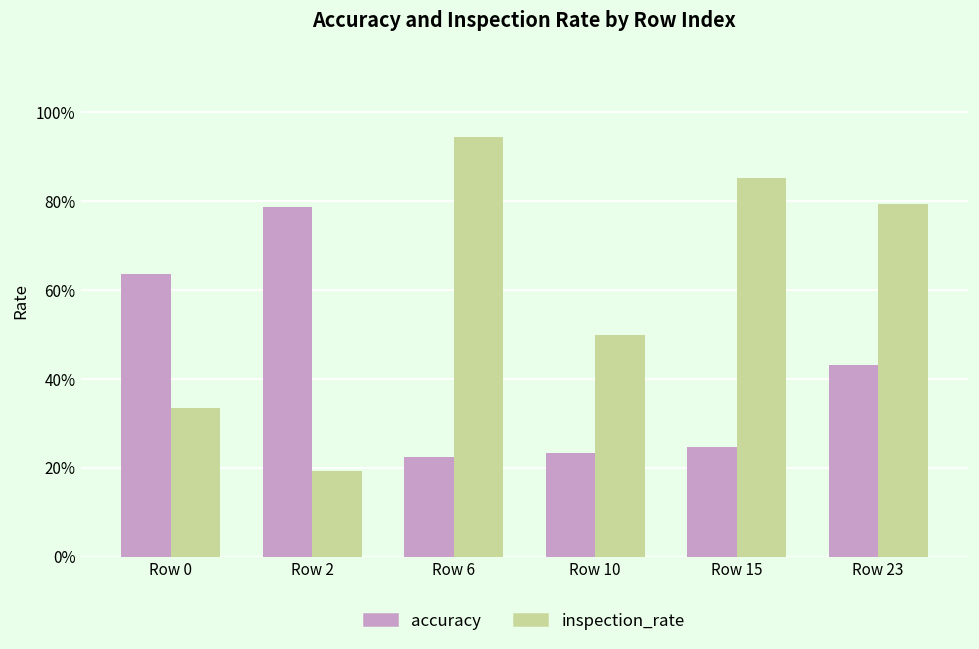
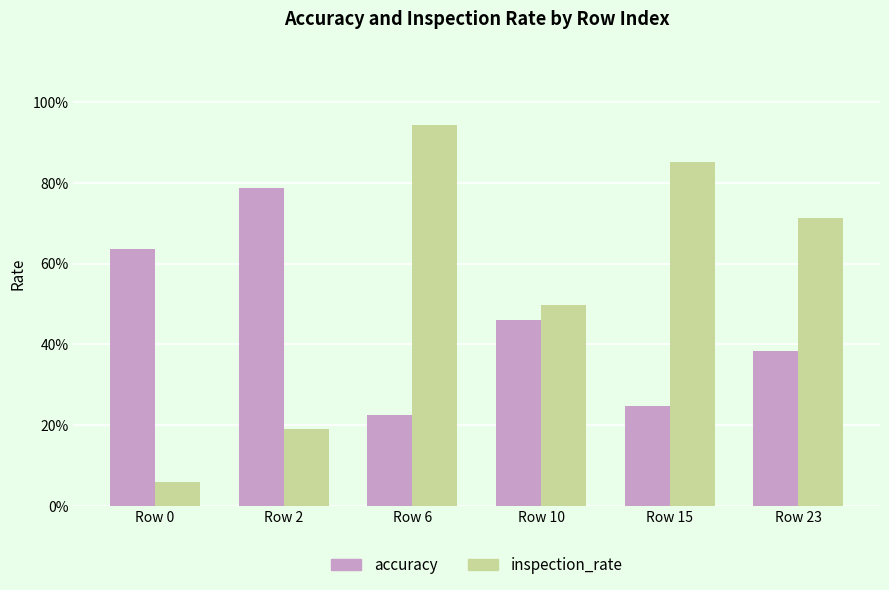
inspection_rate, Row 0: 33% -> 6%
accuracy, Row 10: 23% -> 46%
accuracy, Row 23: 43% -> 38%
inspection_rate, Row 23: 79% -> 71%
